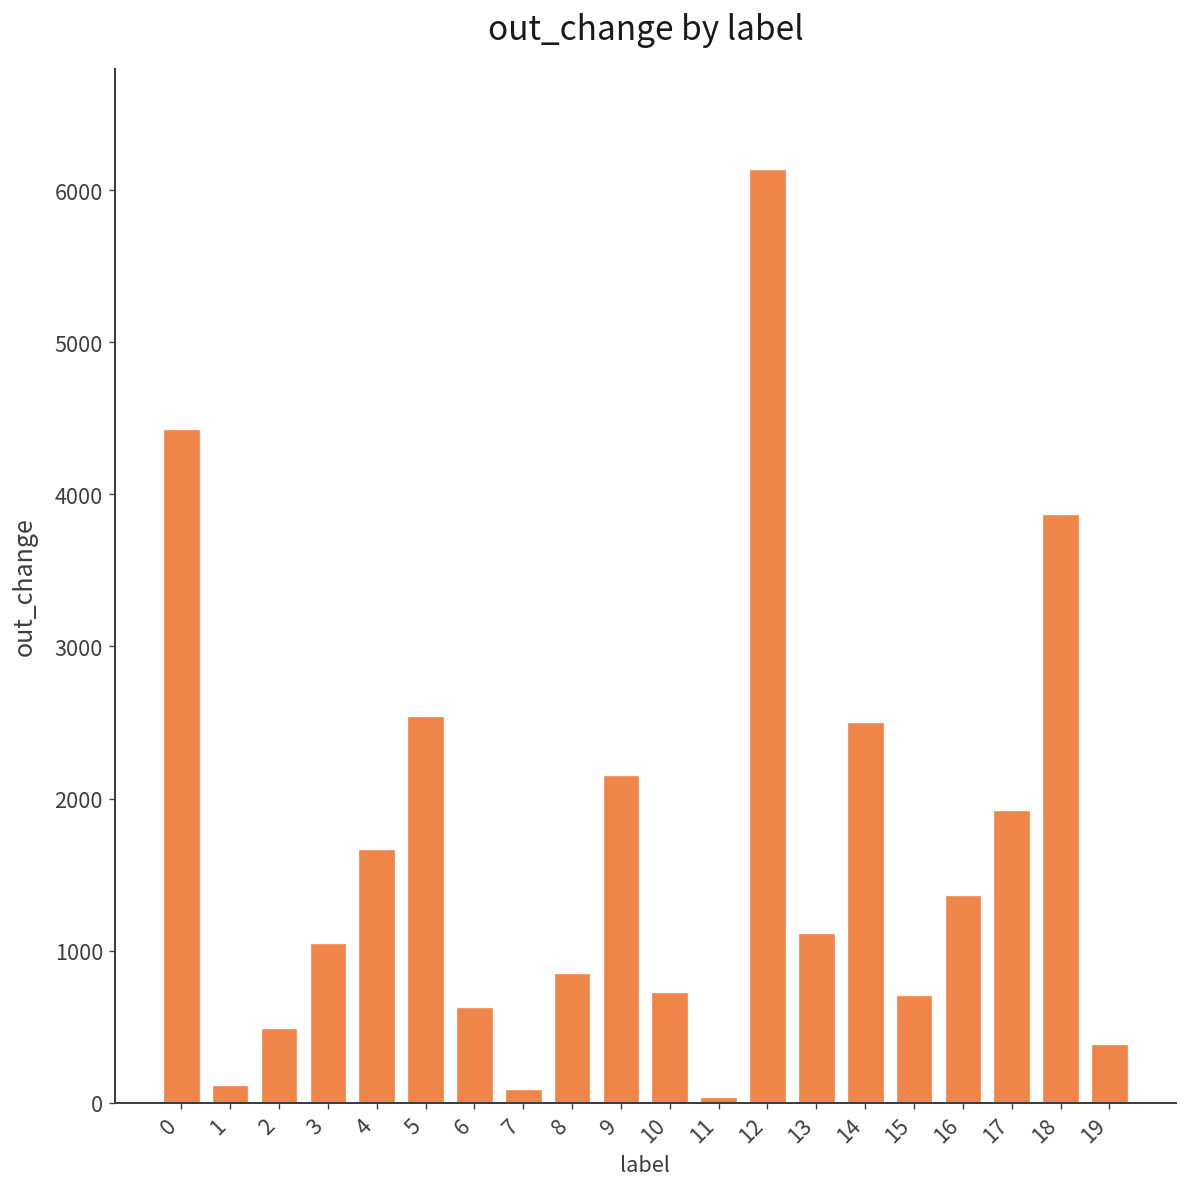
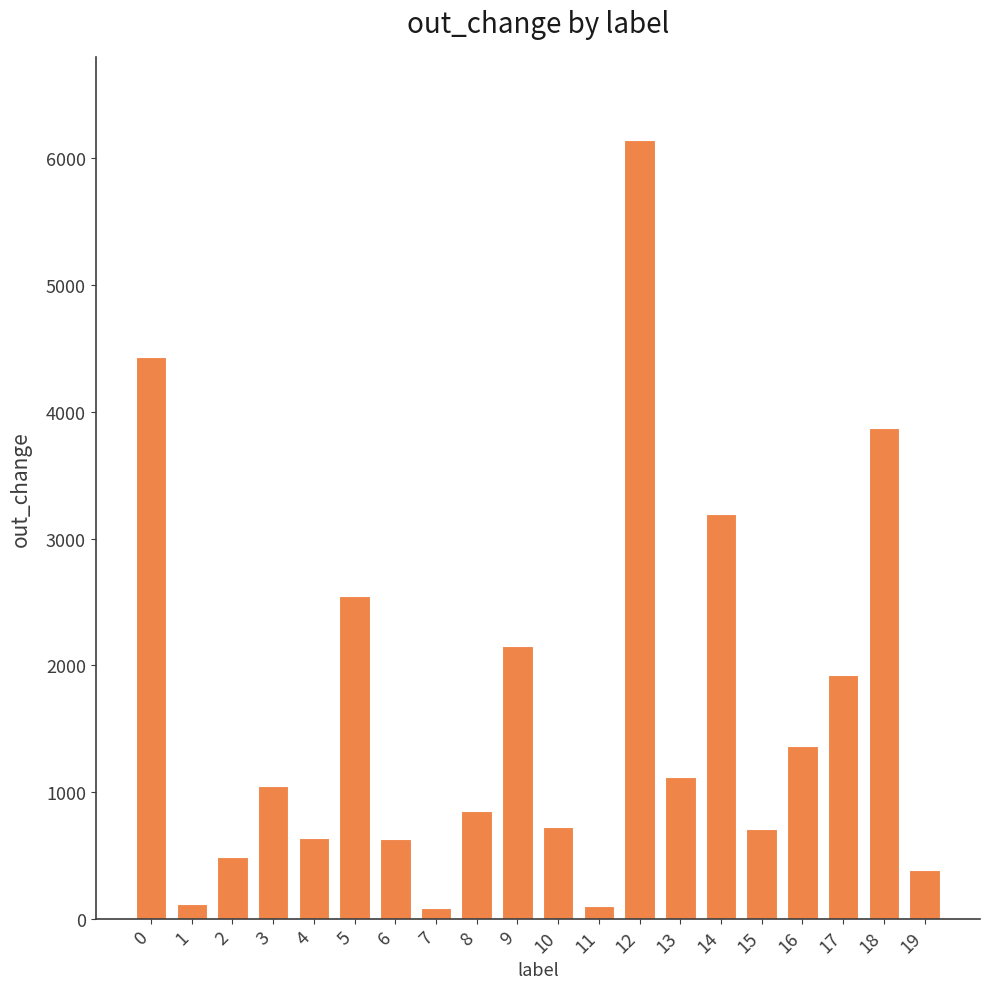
4: 1670 -> 630
11: 40 -> 100
14: 2500 -> 3190
